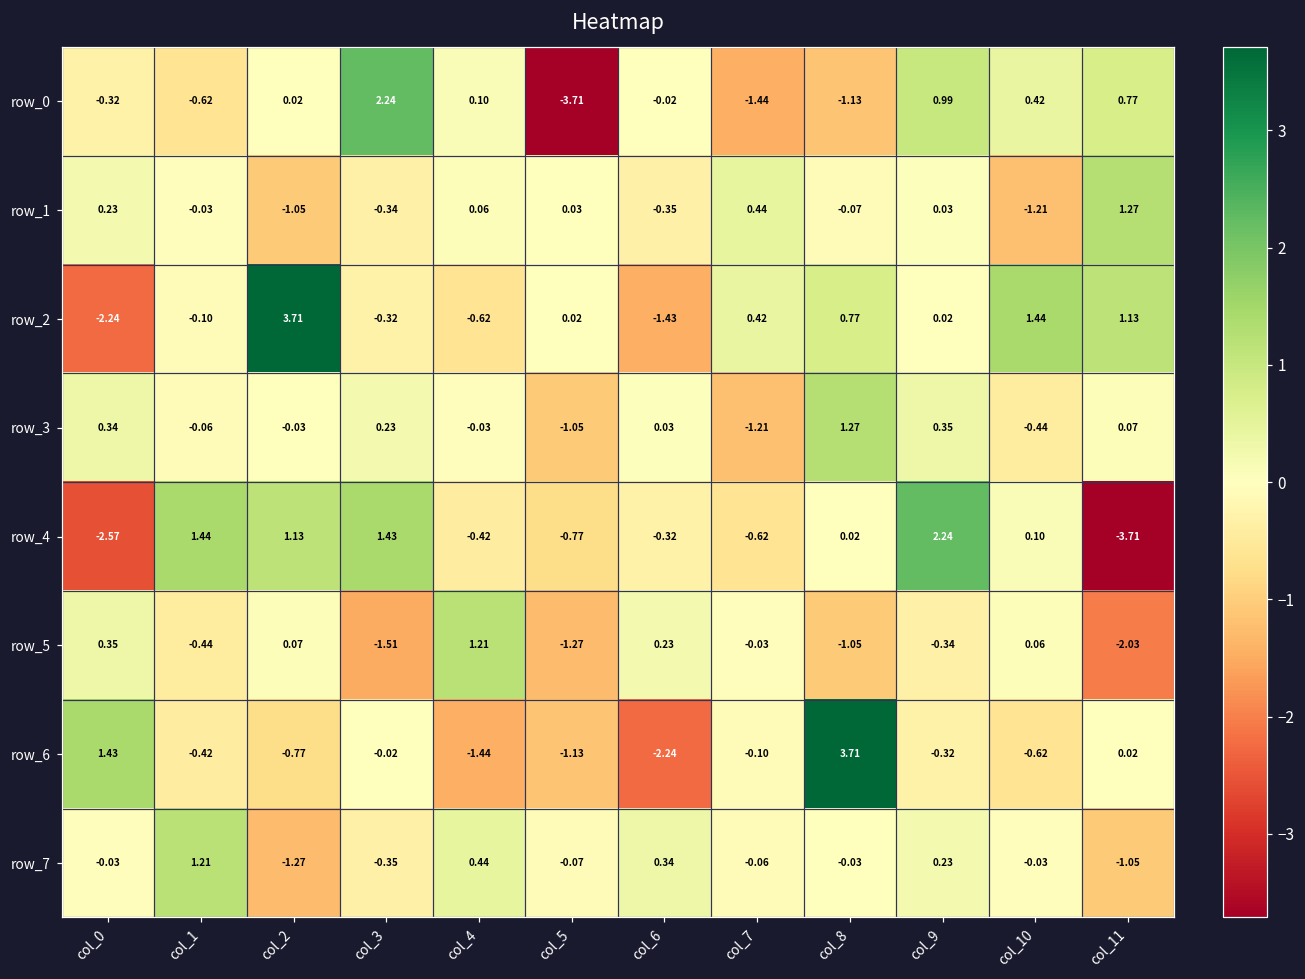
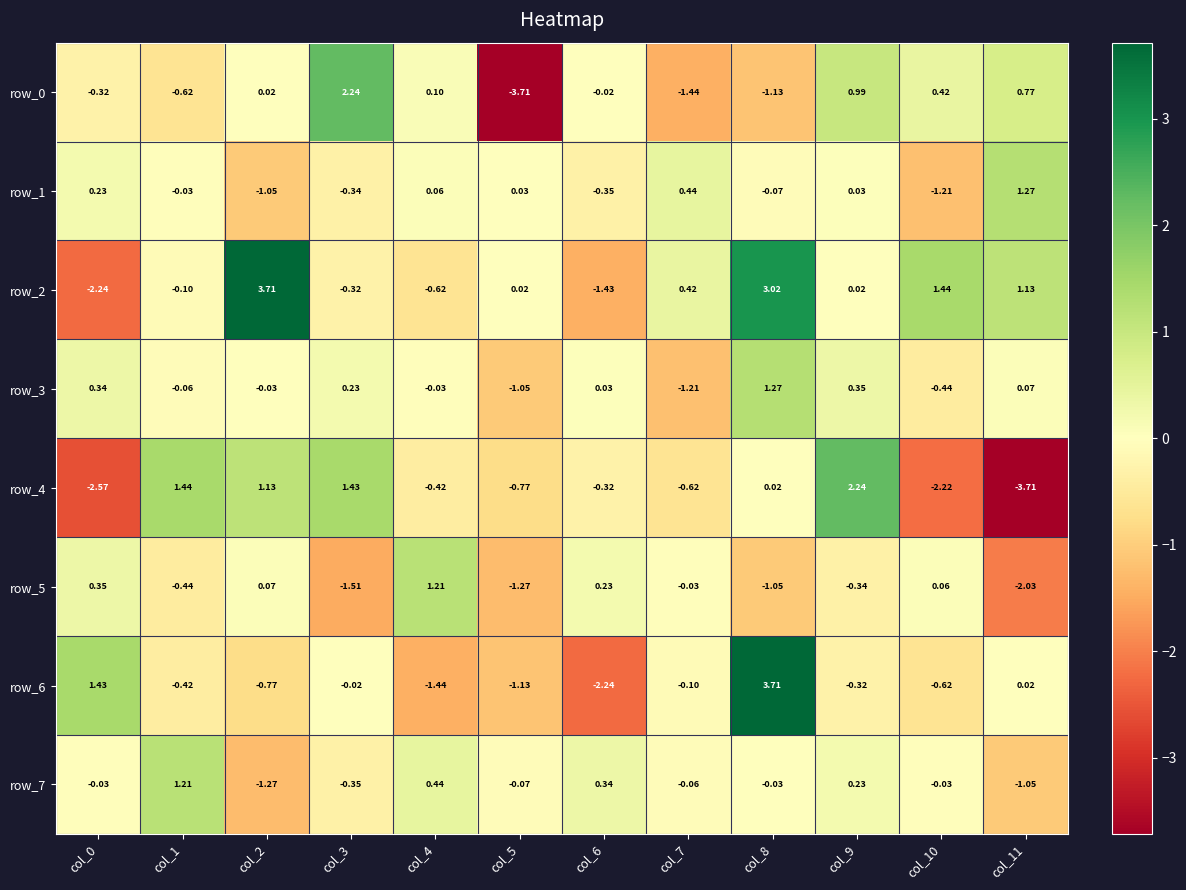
row_2, col_8: 0.77 -> 3.02
row_4, col_10: 0.10 -> -2.22
